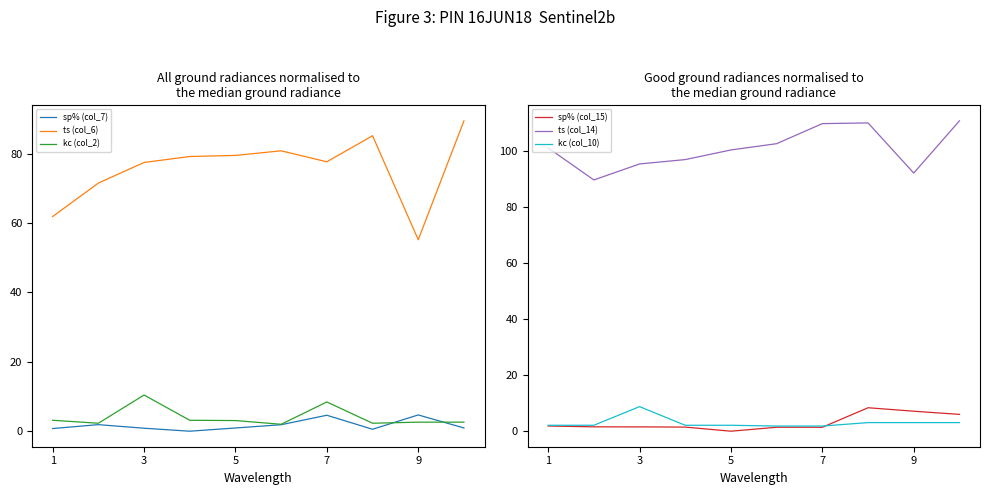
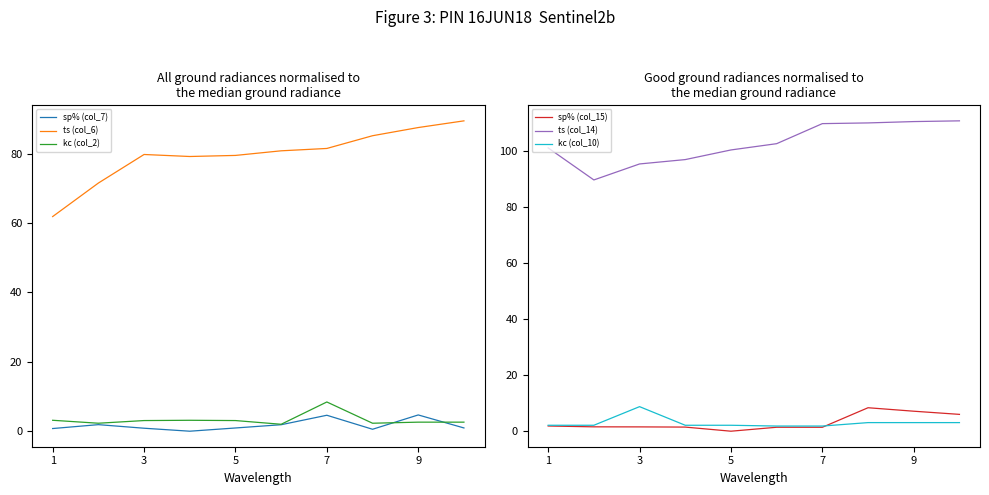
All ground radiances normalised to the median ground radiance, ts (col_6), 3: 78 -> 80
All ground radiances normalised to the median ground radiance, kc (col_2), 3: 10 -> 3
All ground radiances normalised to the median ground radiance, ts (col_6), 7: 78 -> 82
All ground radiances normalised to the median ground radiance, ts (col_6), 9: 55 -> 88
Good ground radiances normalised to the median ground radiance, ts (col_14), 9: 92 -> 111
